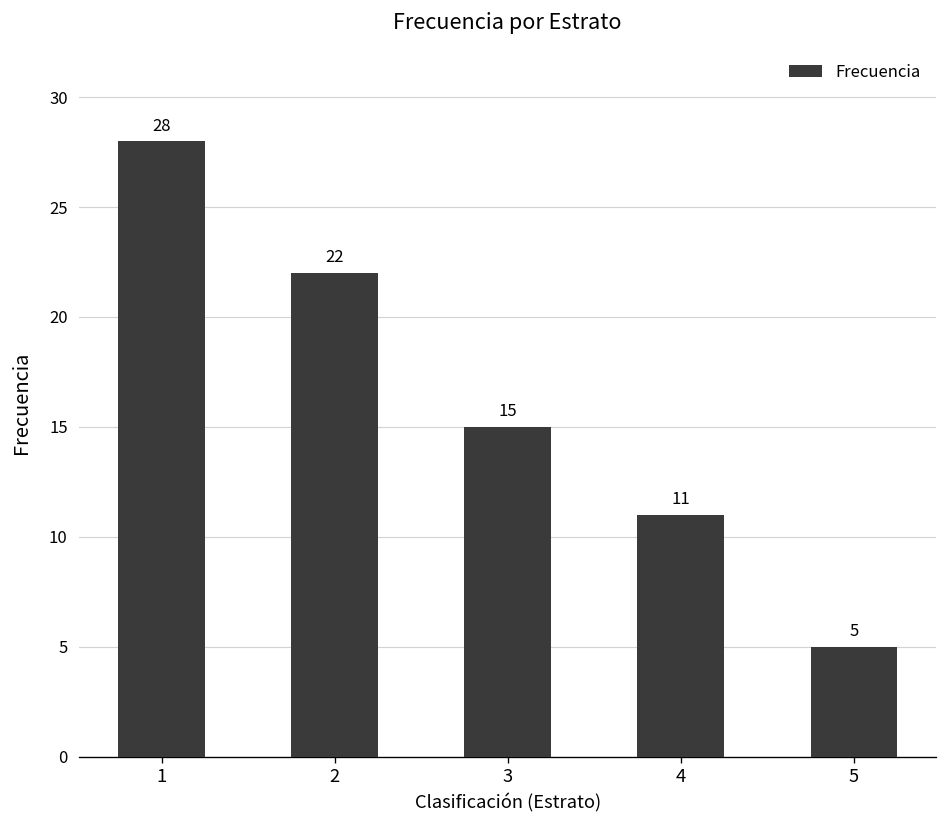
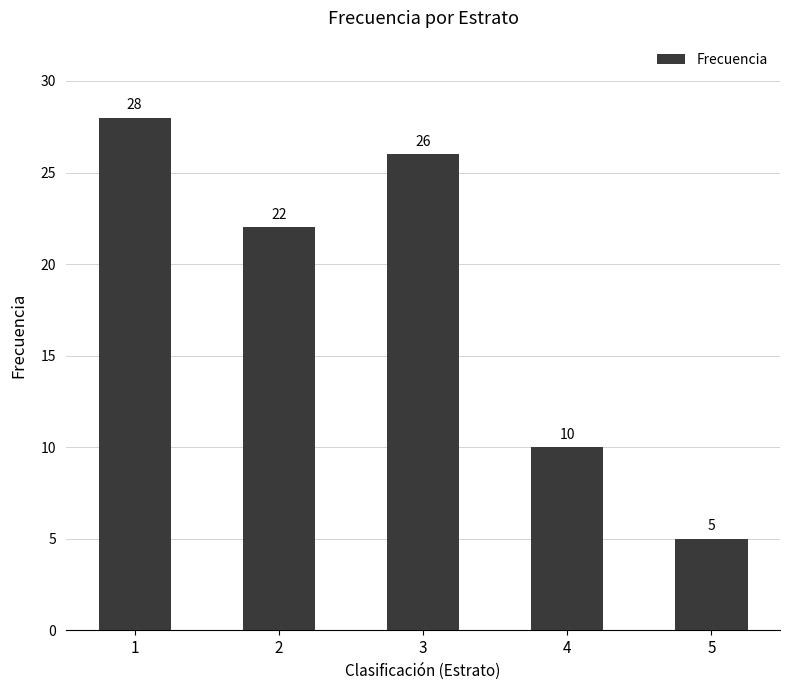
3: 15 -> 26
4: 11 -> 10
